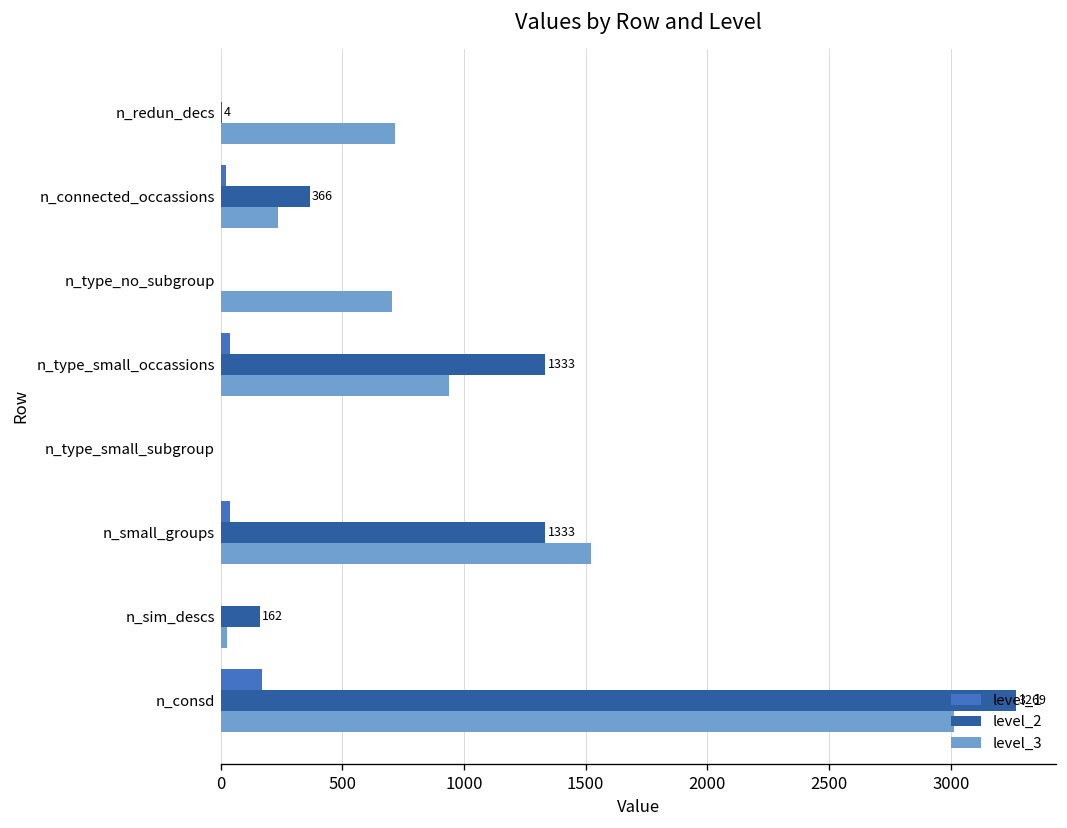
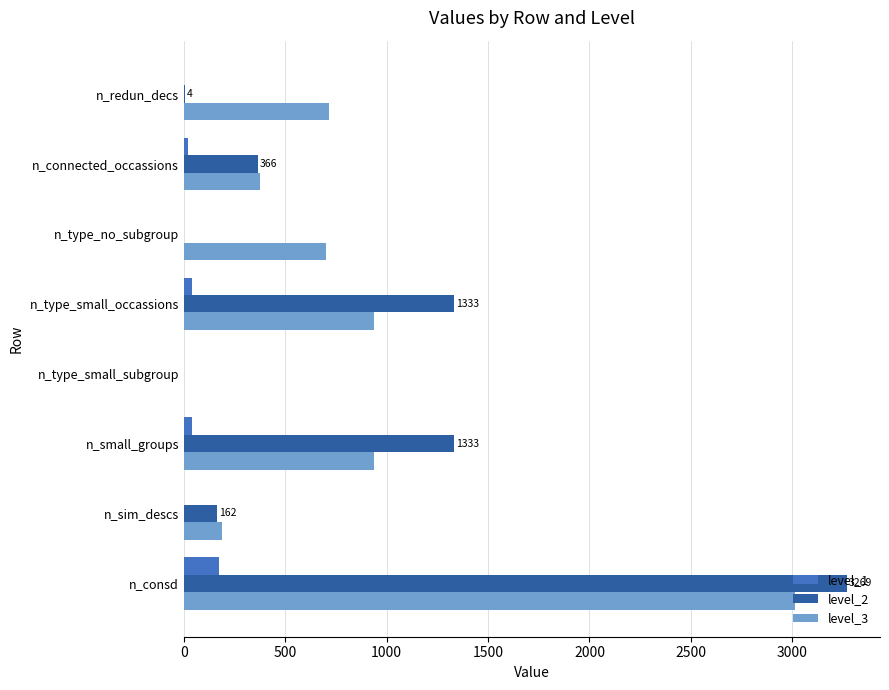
level_3, n_connected_occassions: 240 -> 380
level_3, n_small_groups: 1520 -> 940
level_3, n_sim_descs: 30 -> 190
